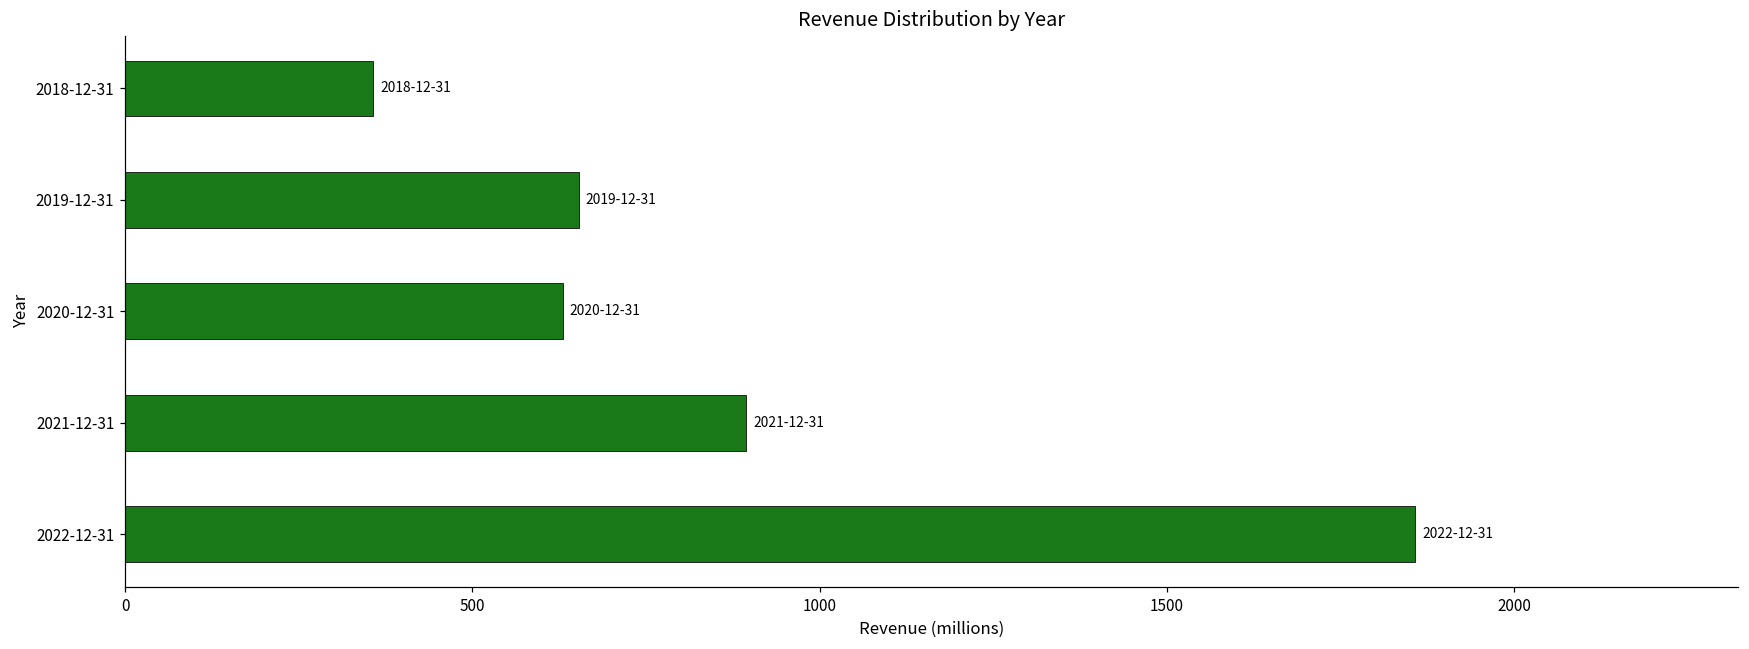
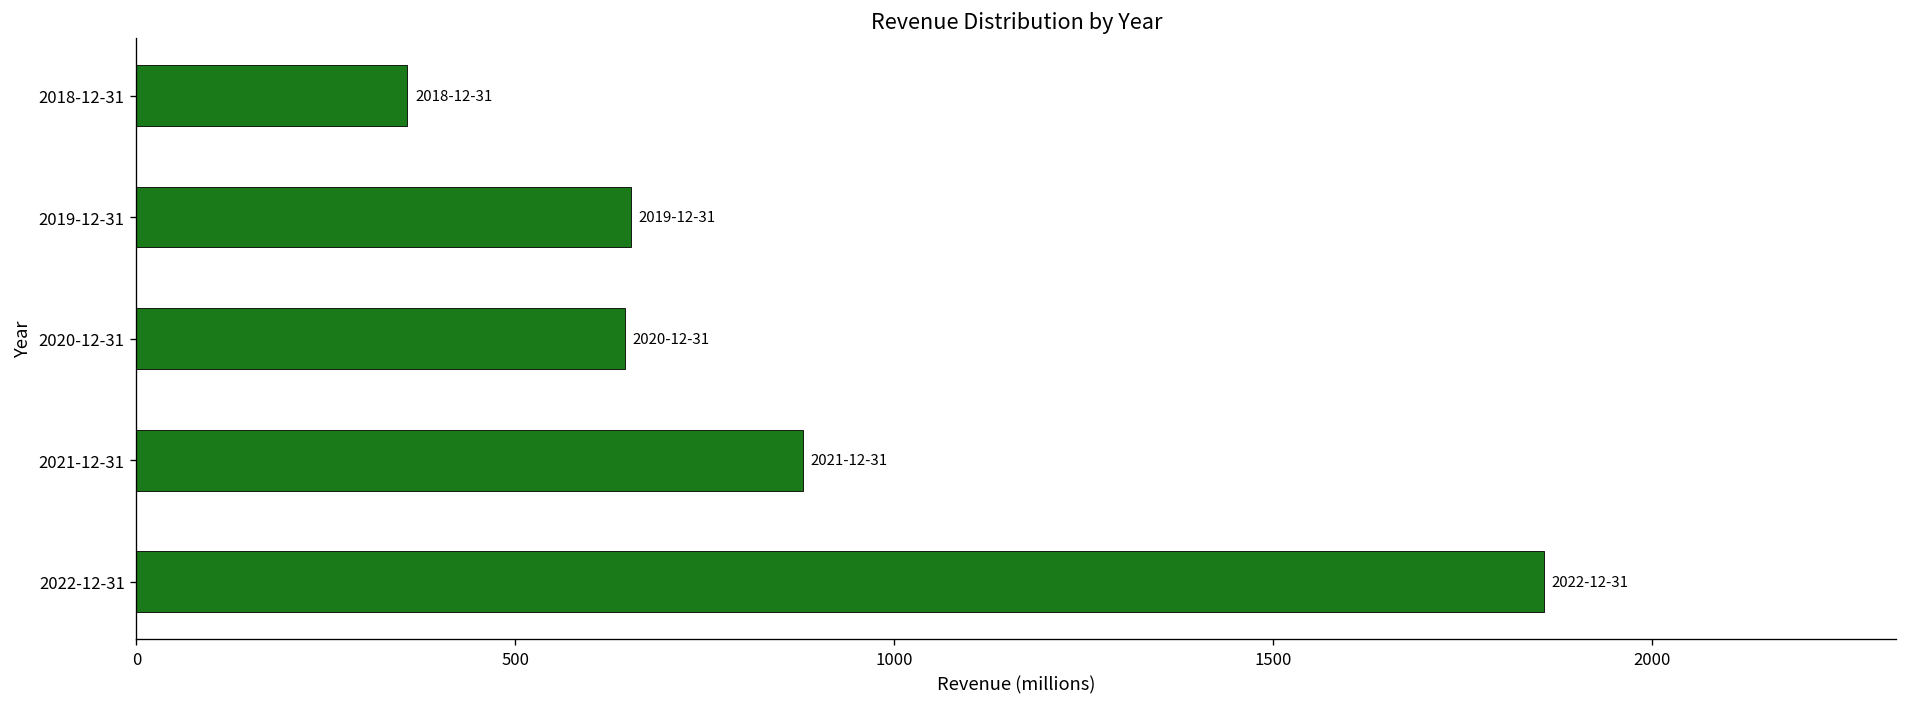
2020-12-31: 630 -> 640
2021-12-31: 890 -> 880
